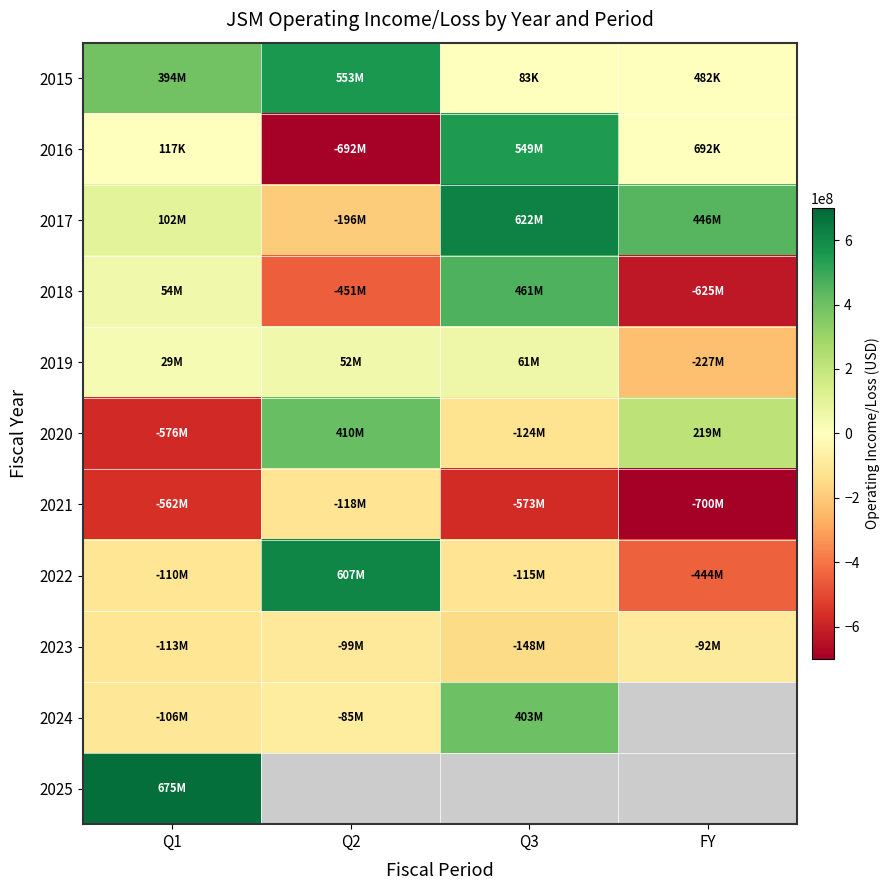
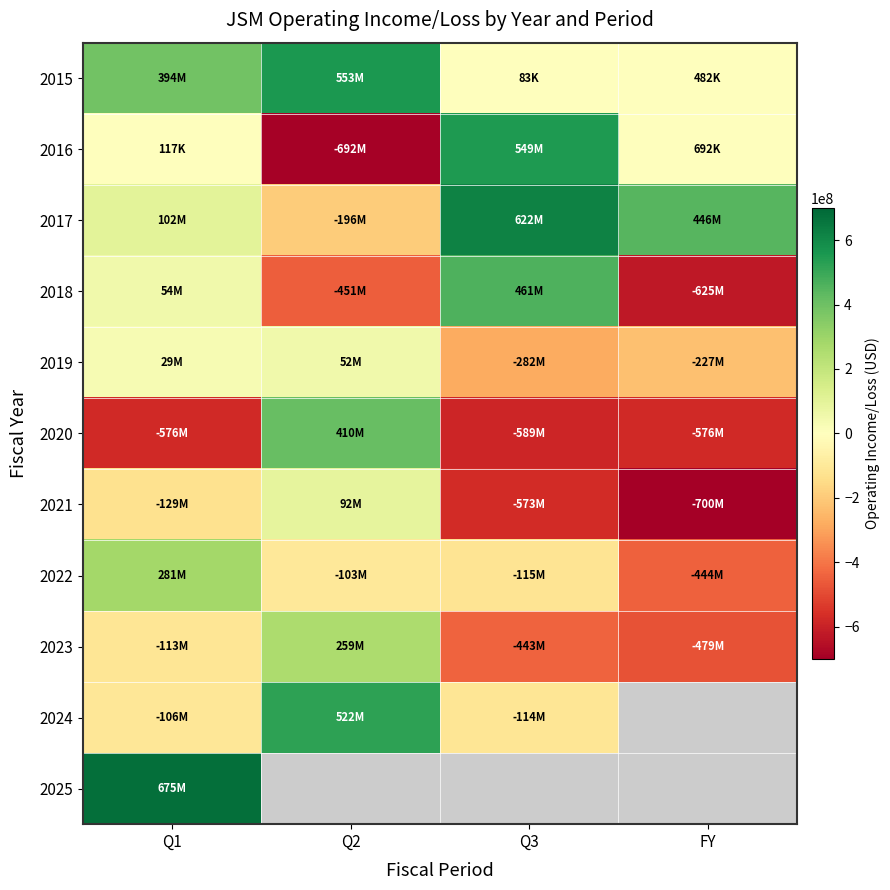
2019, Q3: 61M -> -282M
2020, Q3: -124M -> -589M
2020, FY: 219M -> -576M
2021, Q1: -562M -> -129M
2021, Q2: -118M -> 92M
2022, Q1: -110M -> 281M
2022, Q2: 607M -> -103M
2023, Q2: -99M -> 259M
2023, Q3: -148M -> -443M
2023, FY: -92M -> -479M
2024, Q2: -85M -> 522M
2024, Q3: 403M -> -114M
